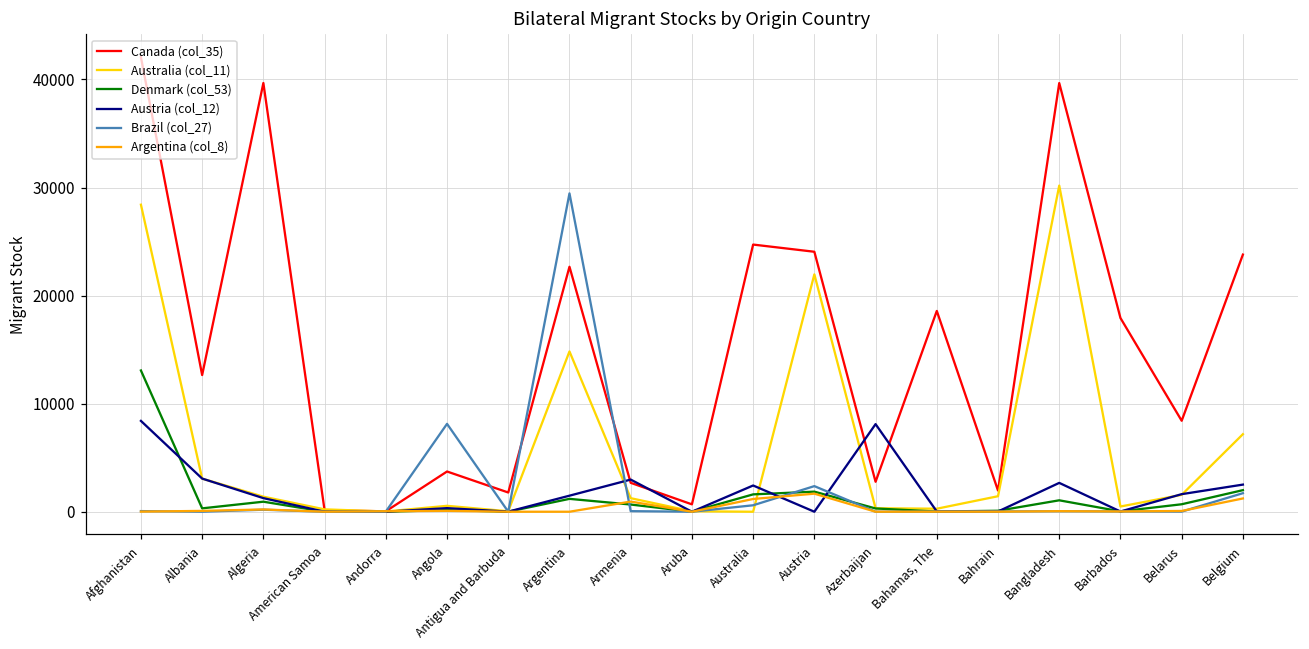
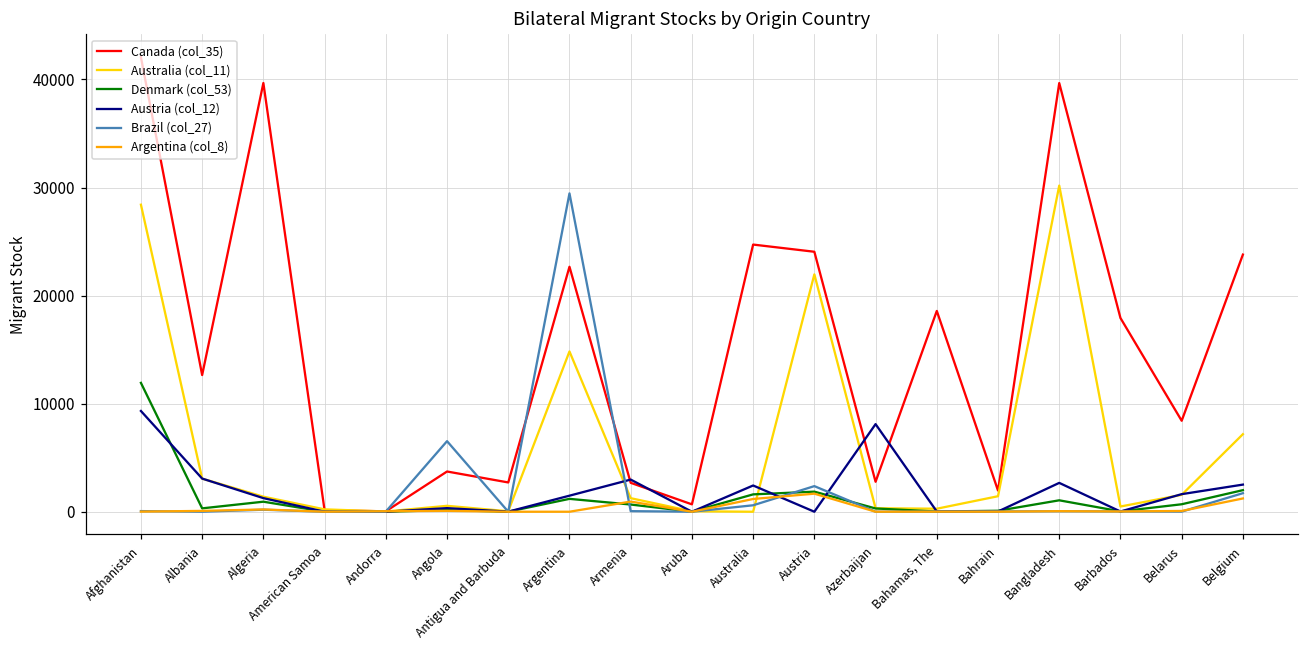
Denmark (col_53), Afghanistan: 13000 -> 12000
Austria (col_12), Afghanistan: 8000 -> 9000
Brazil (col_27), Angola: 8000 -> 7000
Canada (col_35), Antigua and Barbuda: 2000 -> 3000
